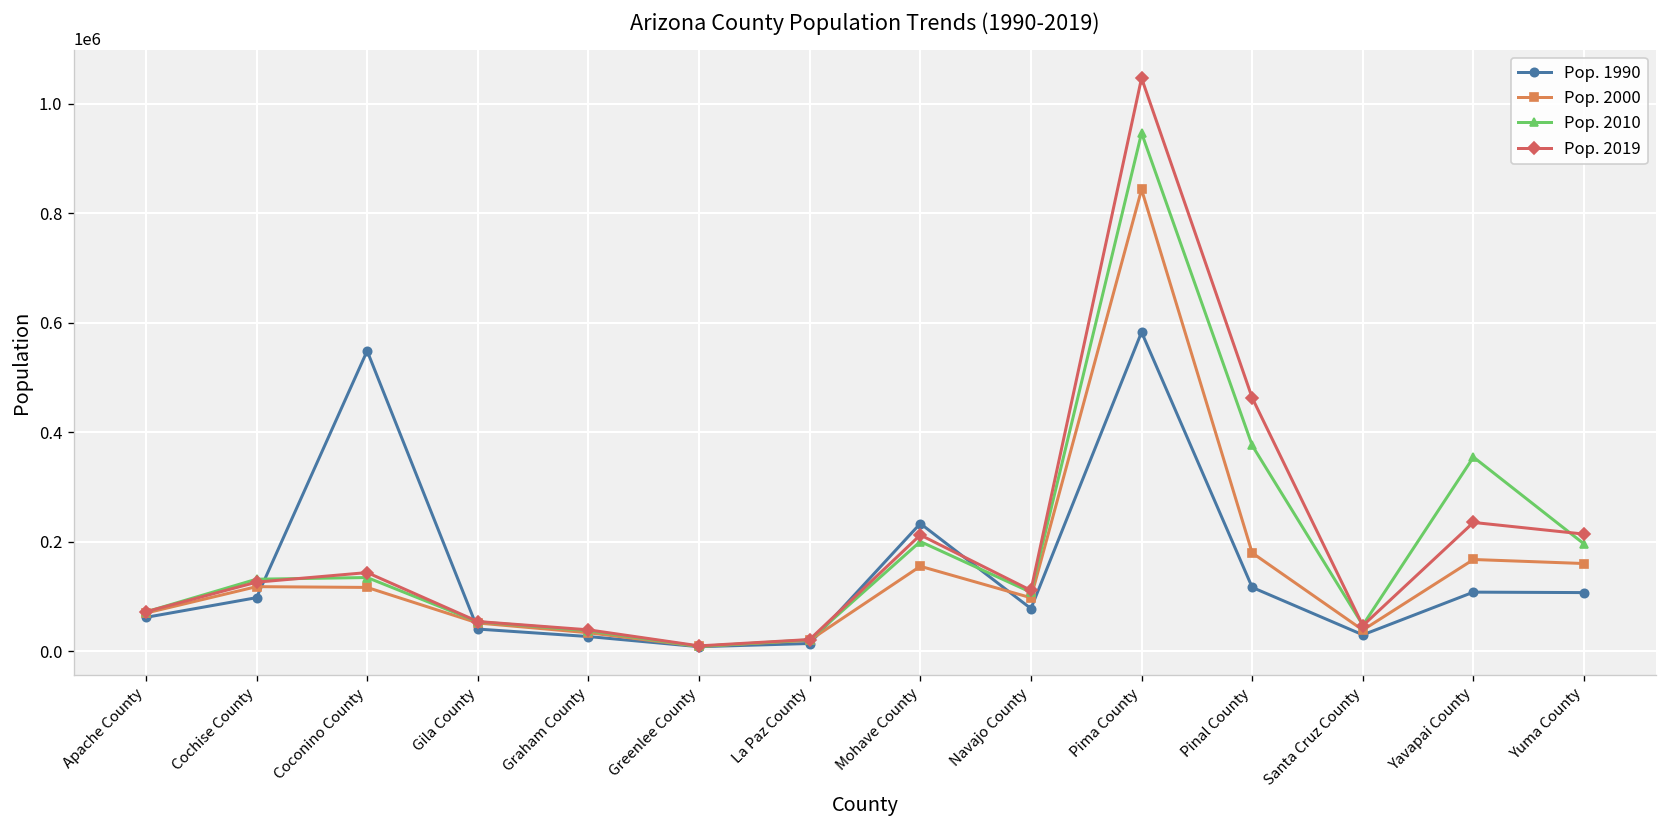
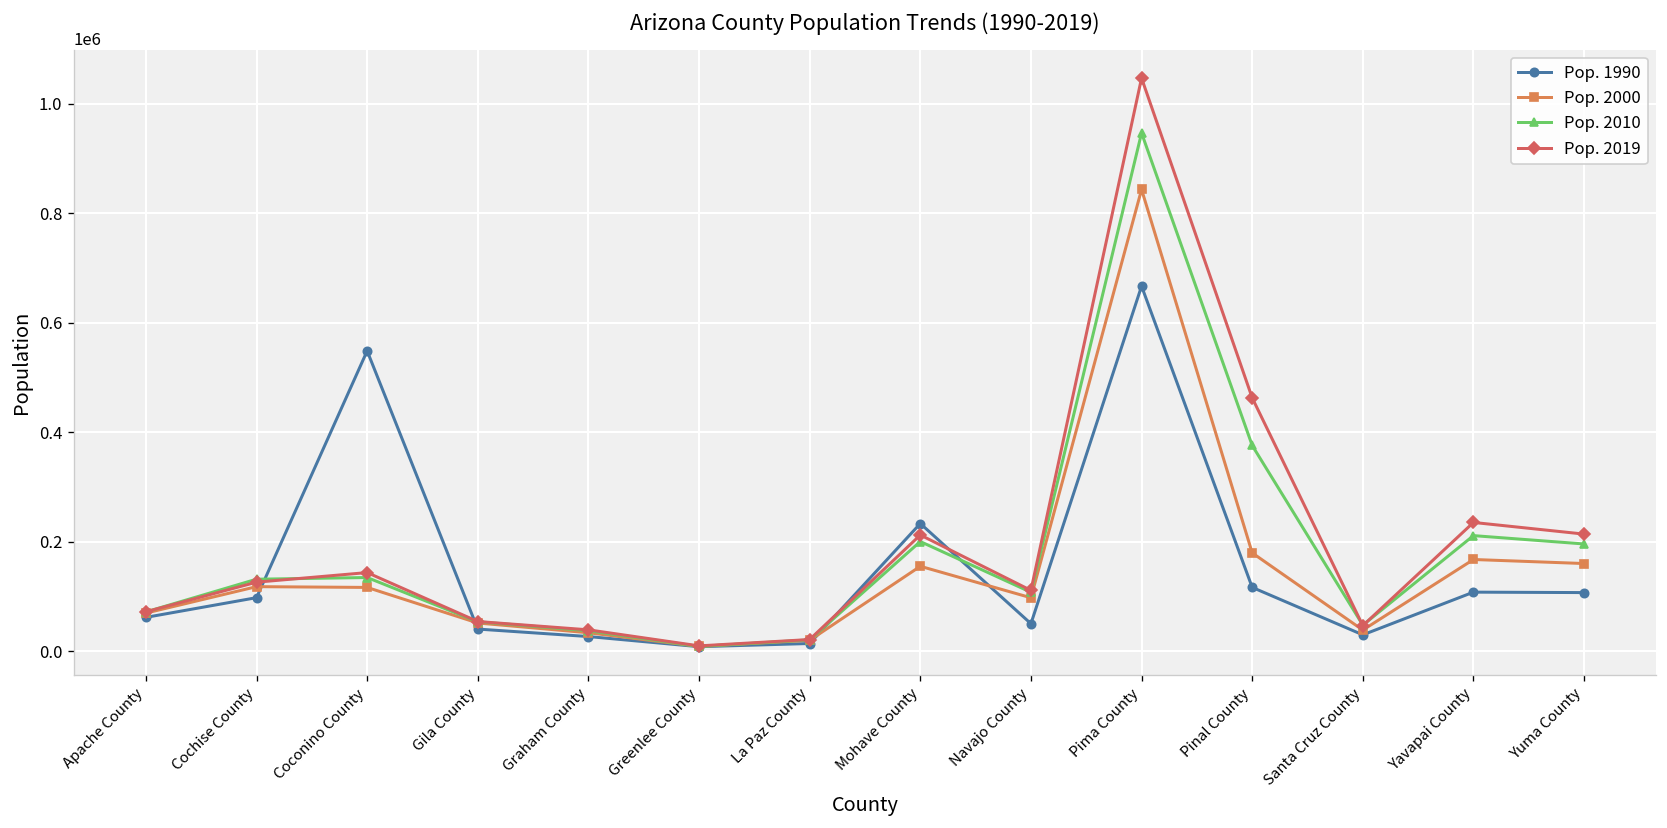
Pop. 1990, Navajo County: 80000 -> 50000
Pop. 1990, Pima County: 580000 -> 670000
Pop. 2010, Yavapai County: 350000 -> 210000
